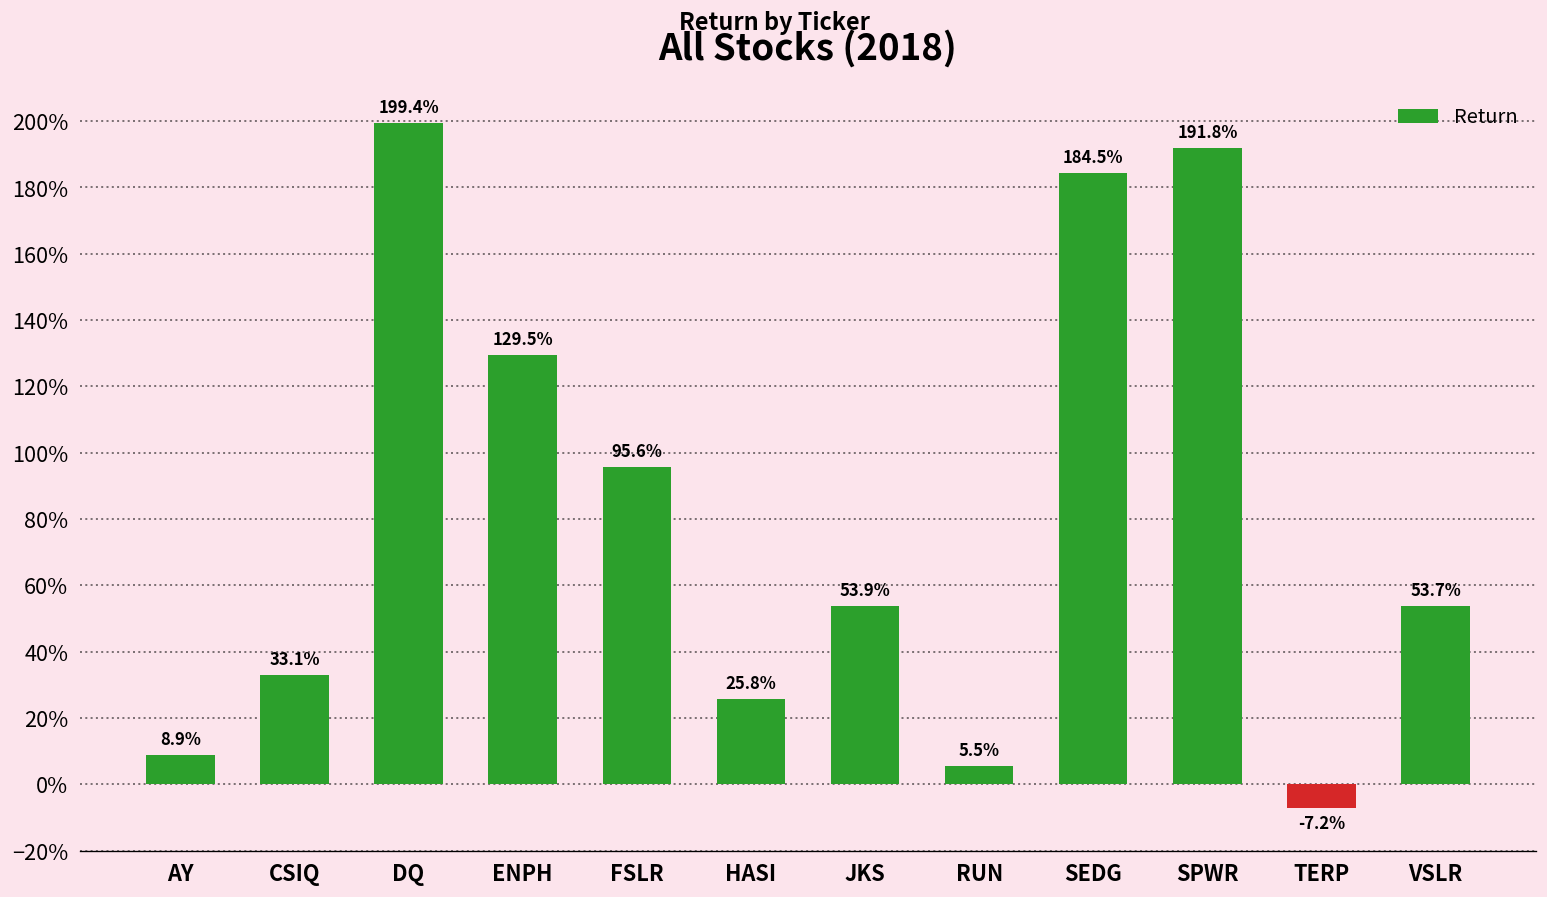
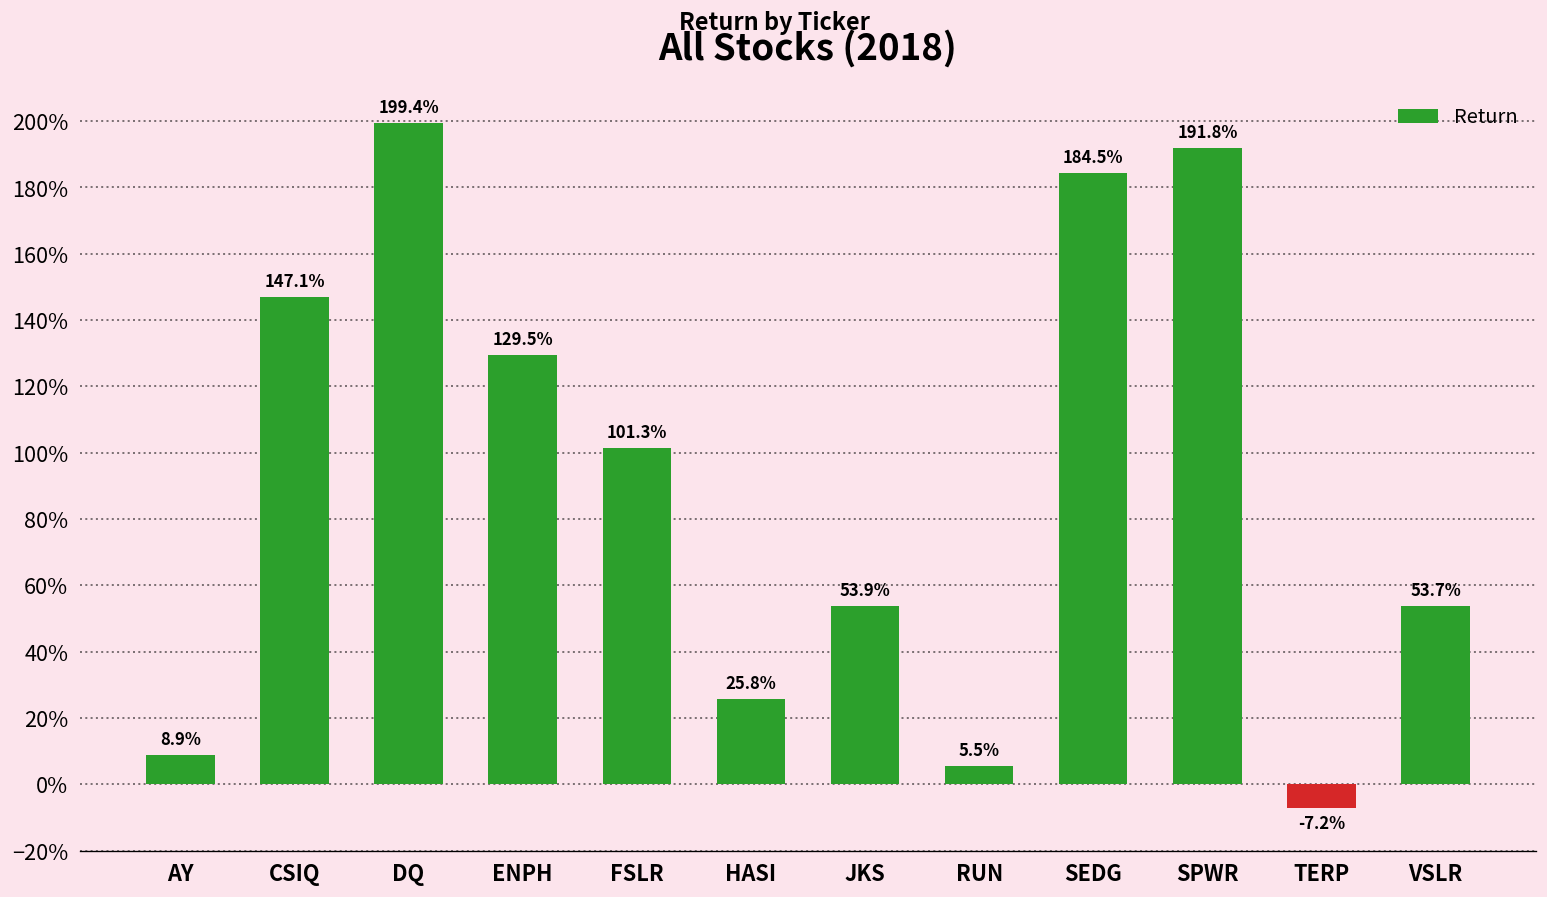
CSIQ: 33.1% -> 147.1%
FSLR: 95.6% -> 101.3%
